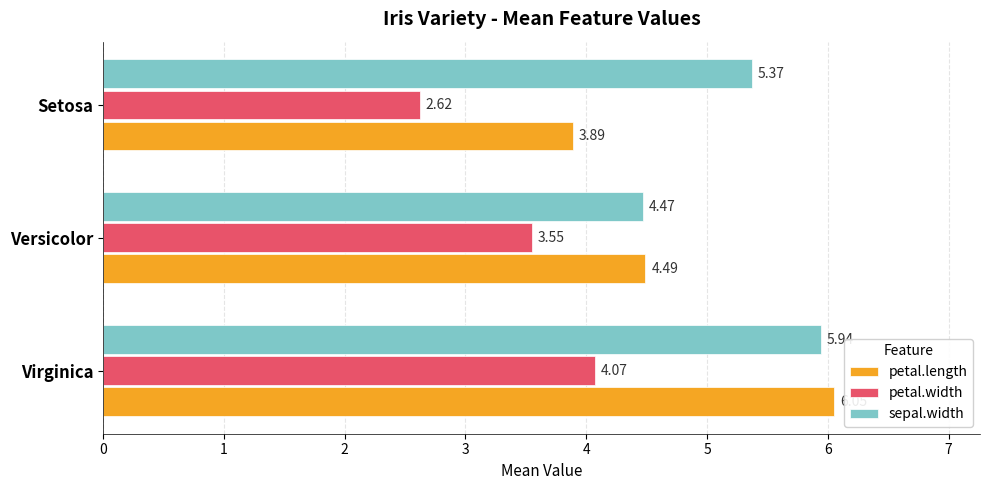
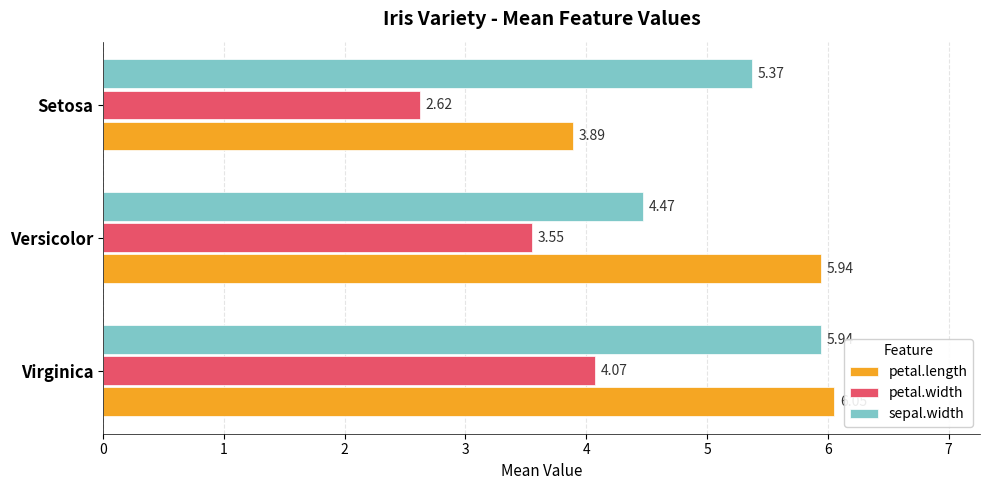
petal.length, Versicolor: 4.49 -> 5.94
